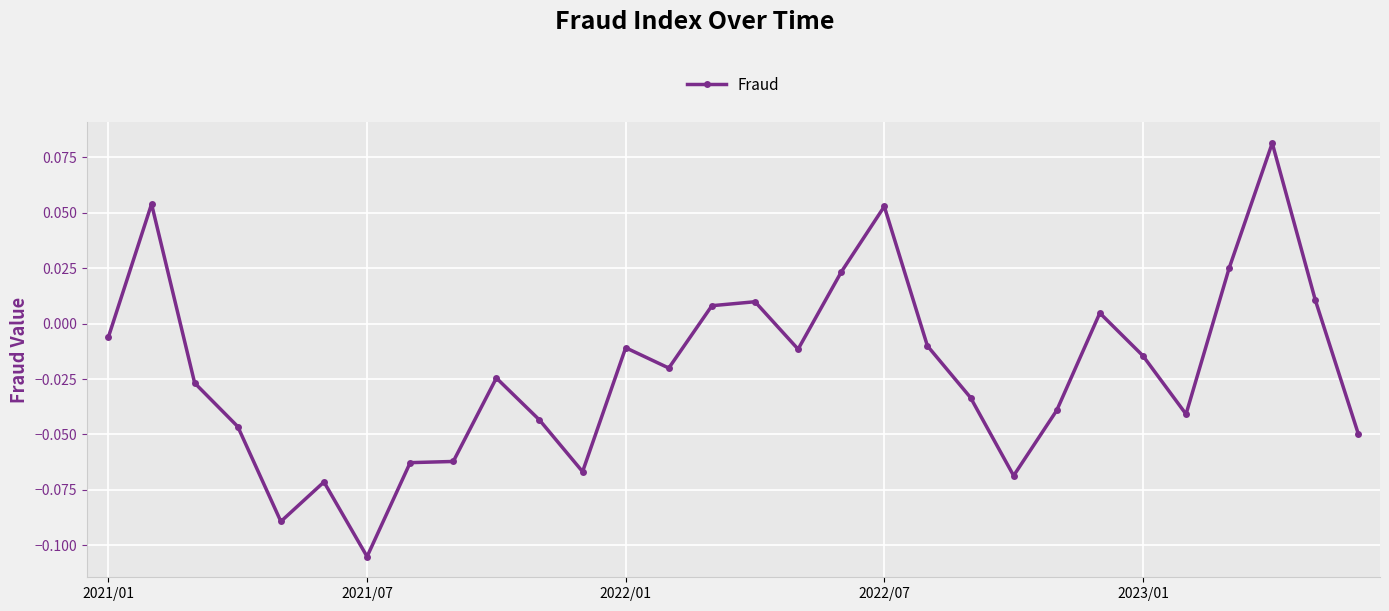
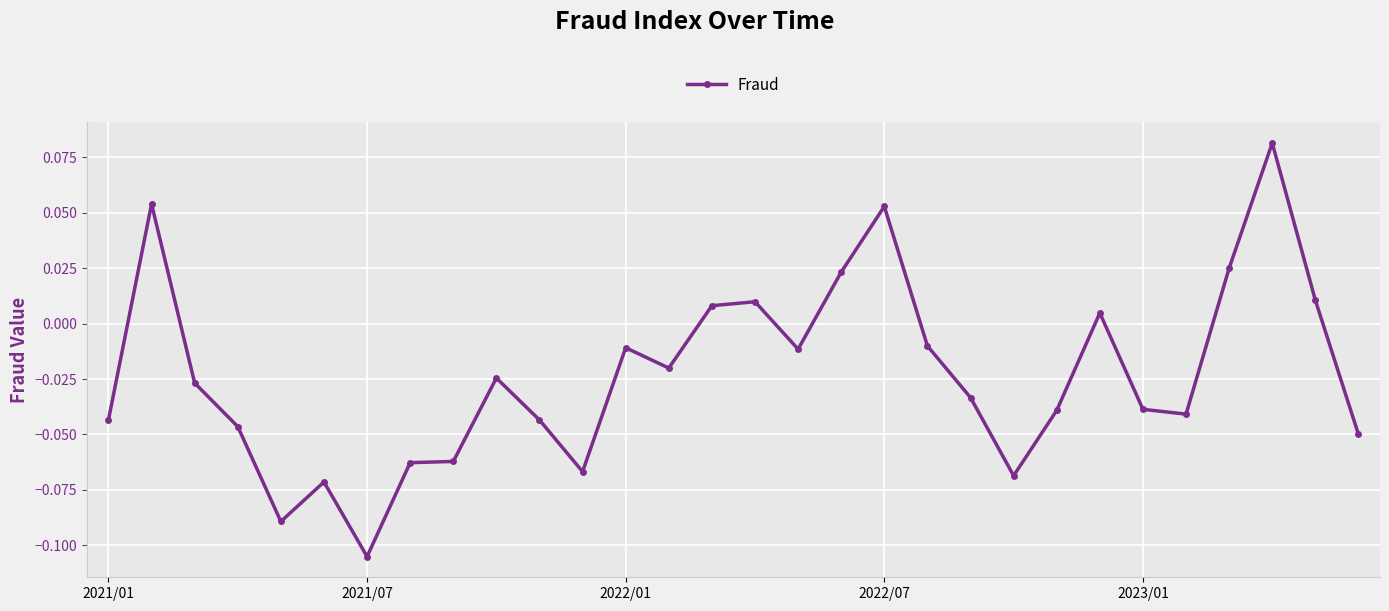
2021/01: -0.006 -> -0.043
2023/01: -0.015 -> -0.039
